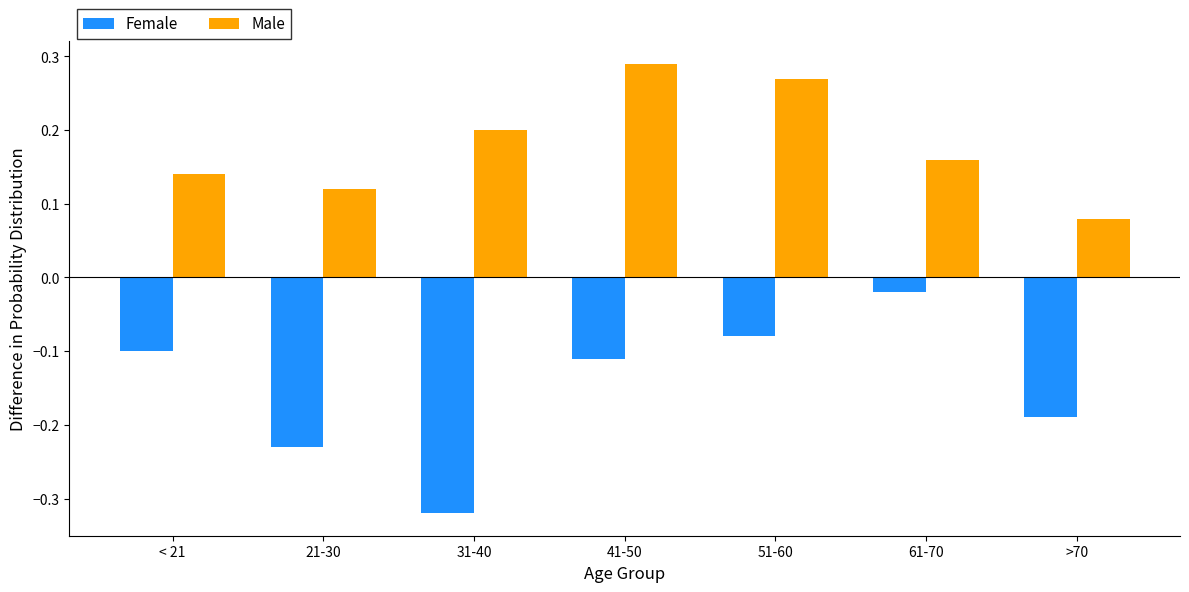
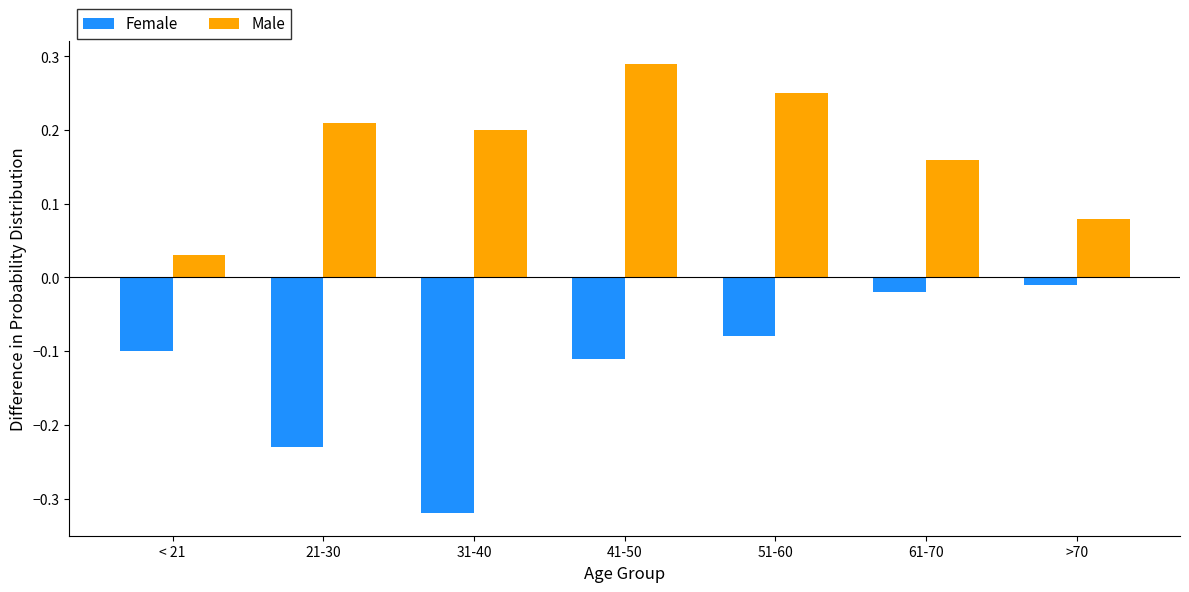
Male, < 21: 0.14 -> 0.03
Male, 21-30: 0.12 -> 0.21
Male, 51-60: 0.27 -> 0.25
Female, >70: -0.19 -> -0.01
